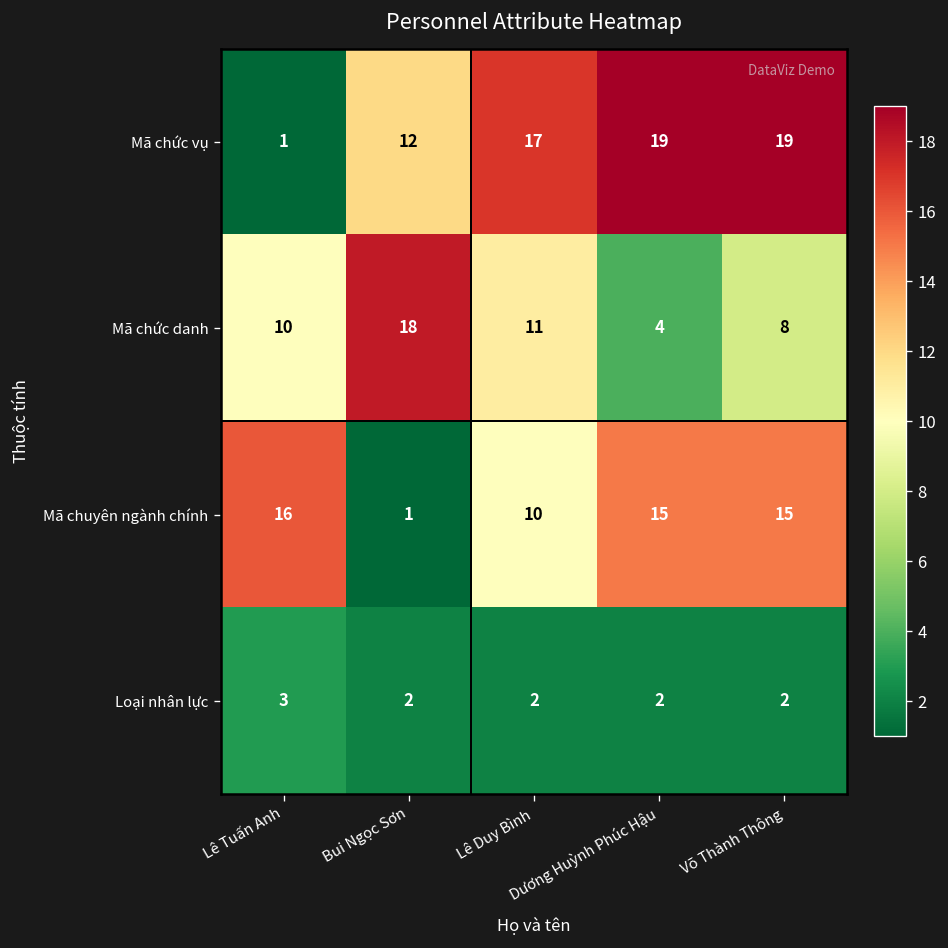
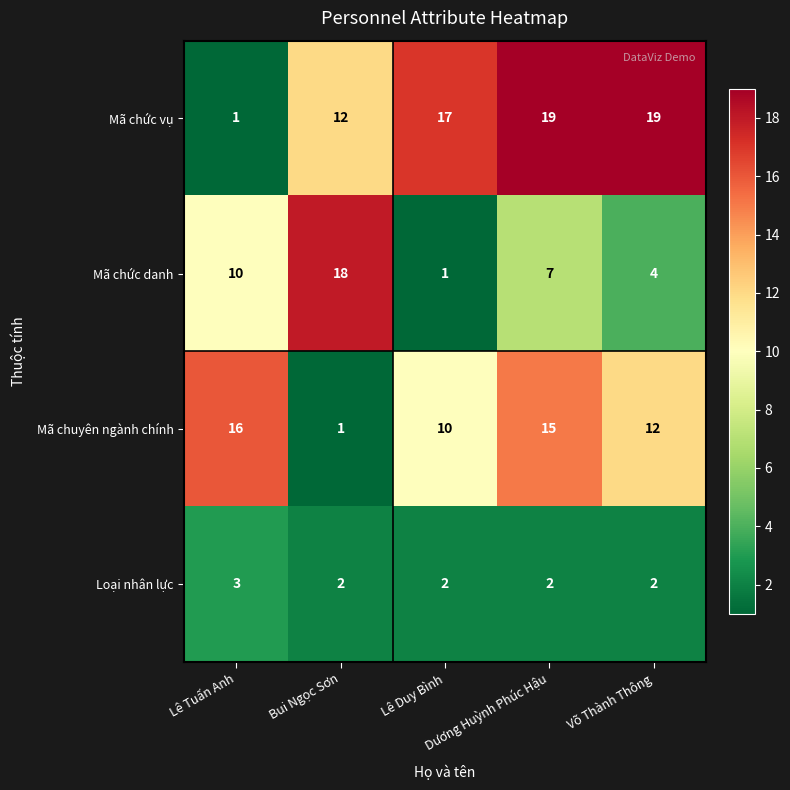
Mã chức danh, Lê Duy Bình: 11 -> 1
Mã chức danh, Dương Huỳnh Phúc Hậu: 4 -> 7
Mã chức danh, Võ Thành Thông: 8 -> 4
Mã chuyên ngành chính, Võ Thành Thông: 15 -> 12
